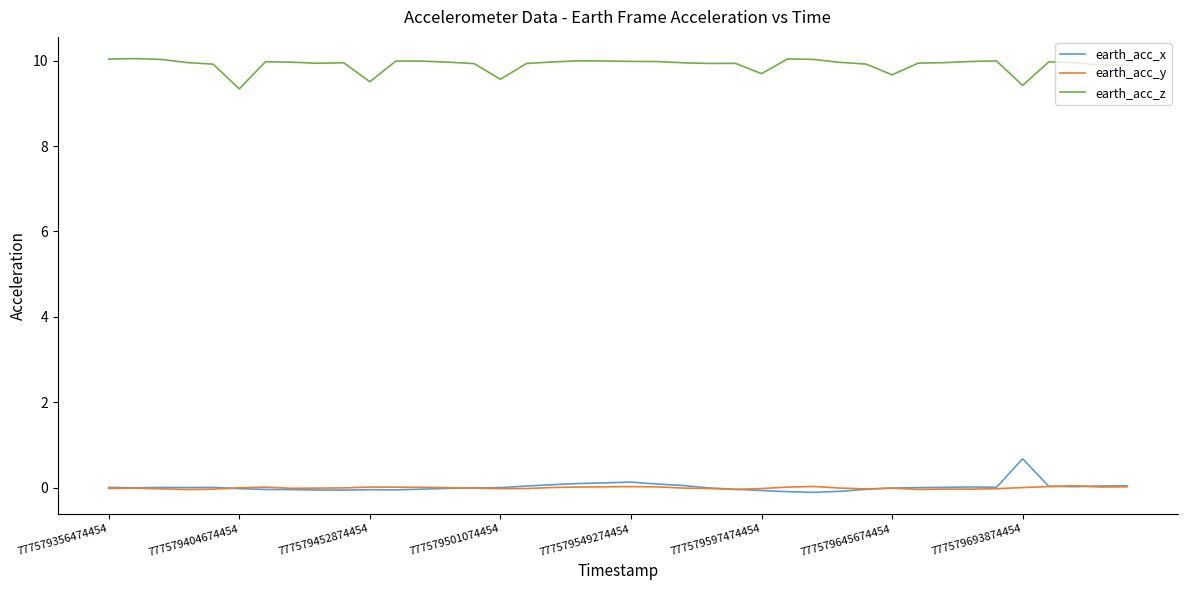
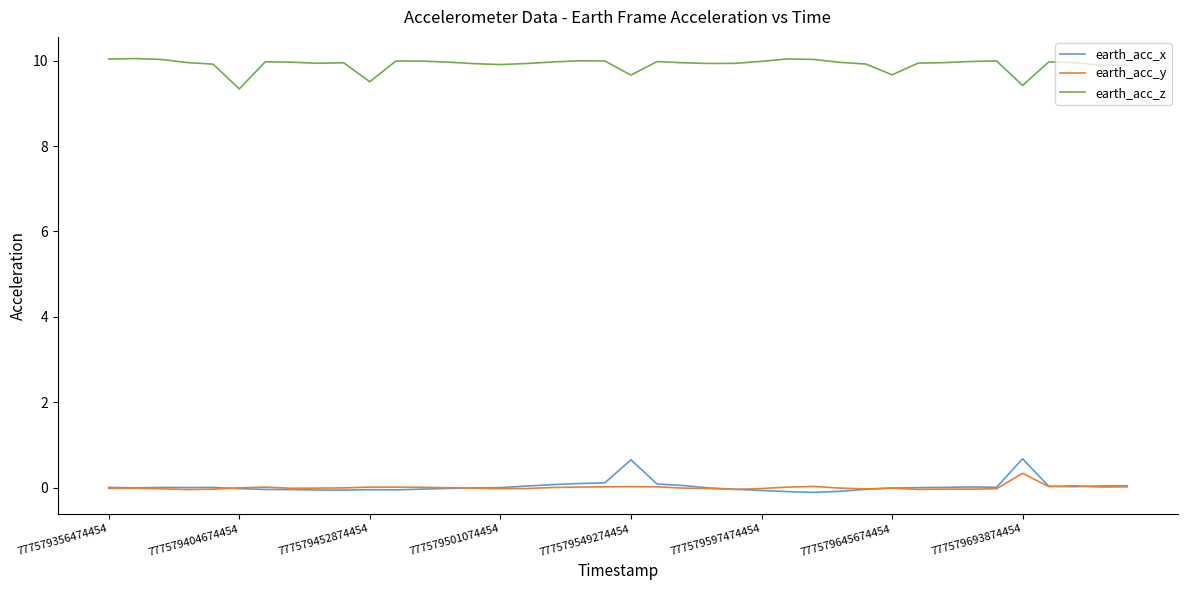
earth_acc_z, 777579501074454: 9.6 -> 9.9
earth_acc_x, 777579549274454: 0.1 -> 0.7
earth_acc_z, 777579549274454: 10.0 -> 9.7
earth_acc_z, 777579597474454: 9.7 -> 10.0
earth_acc_y, 777579693874454: 0.0 -> 0.3
